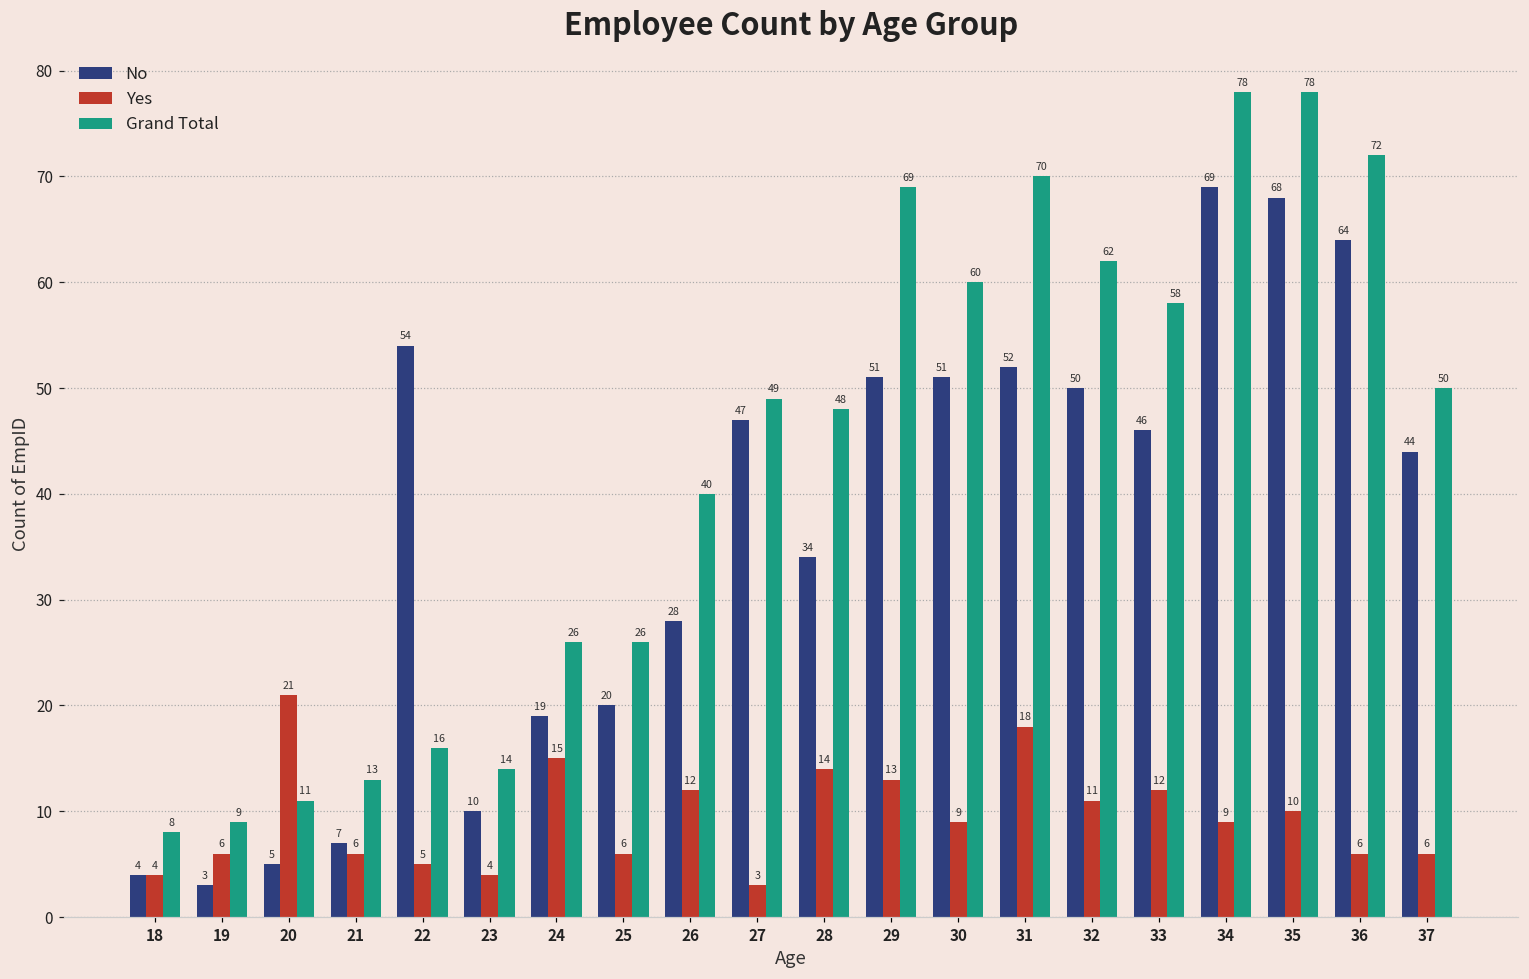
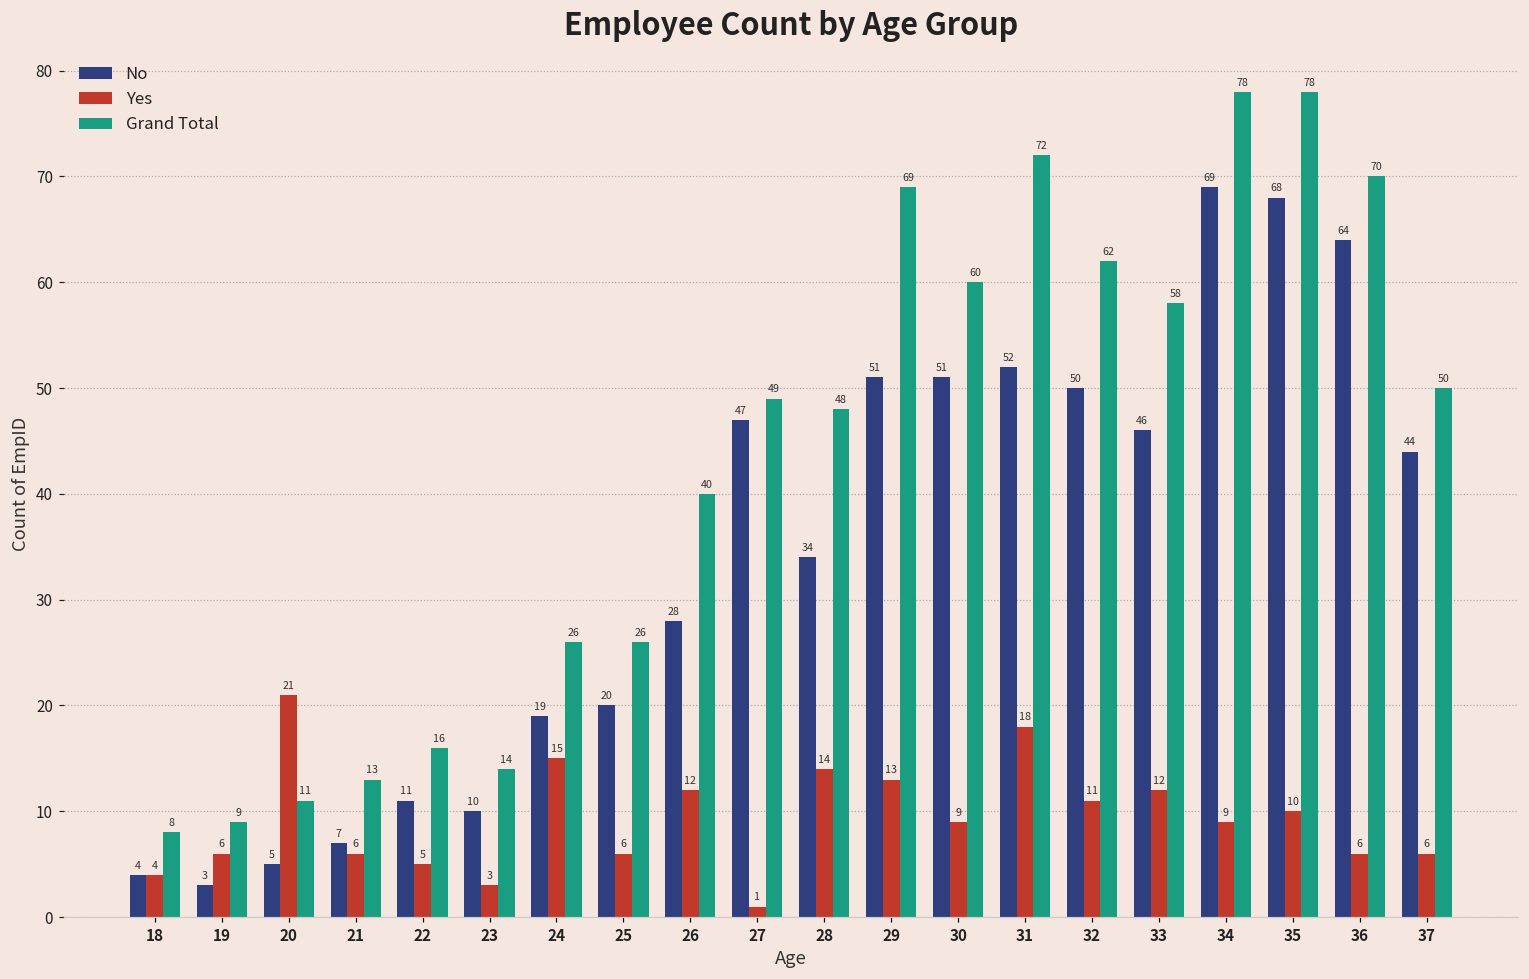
No, 22: 54 -> 11
Yes, 23: 4 -> 3
Yes, 27: 3 -> 1
Grand Total, 31: 70 -> 72
Grand Total, 36: 72 -> 70
